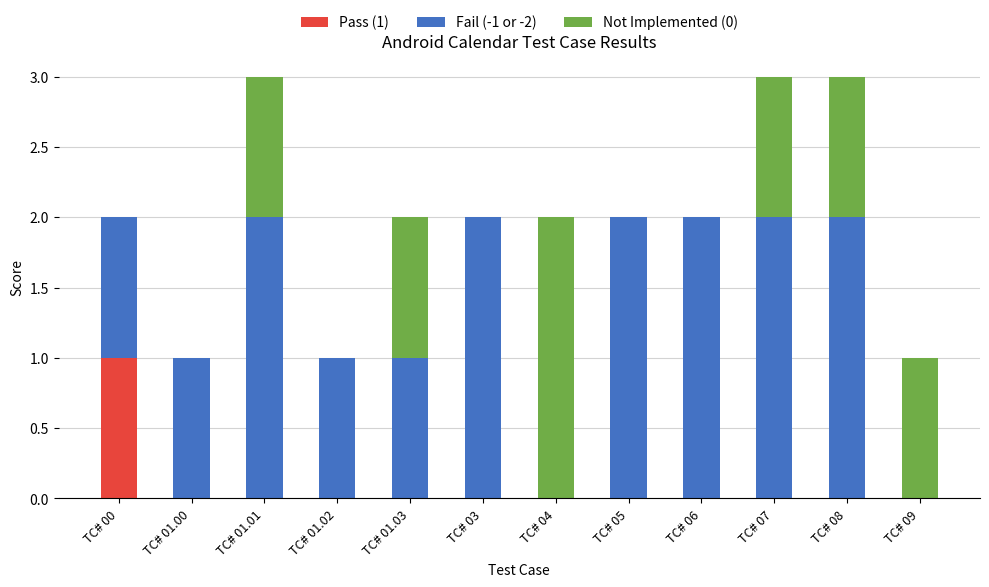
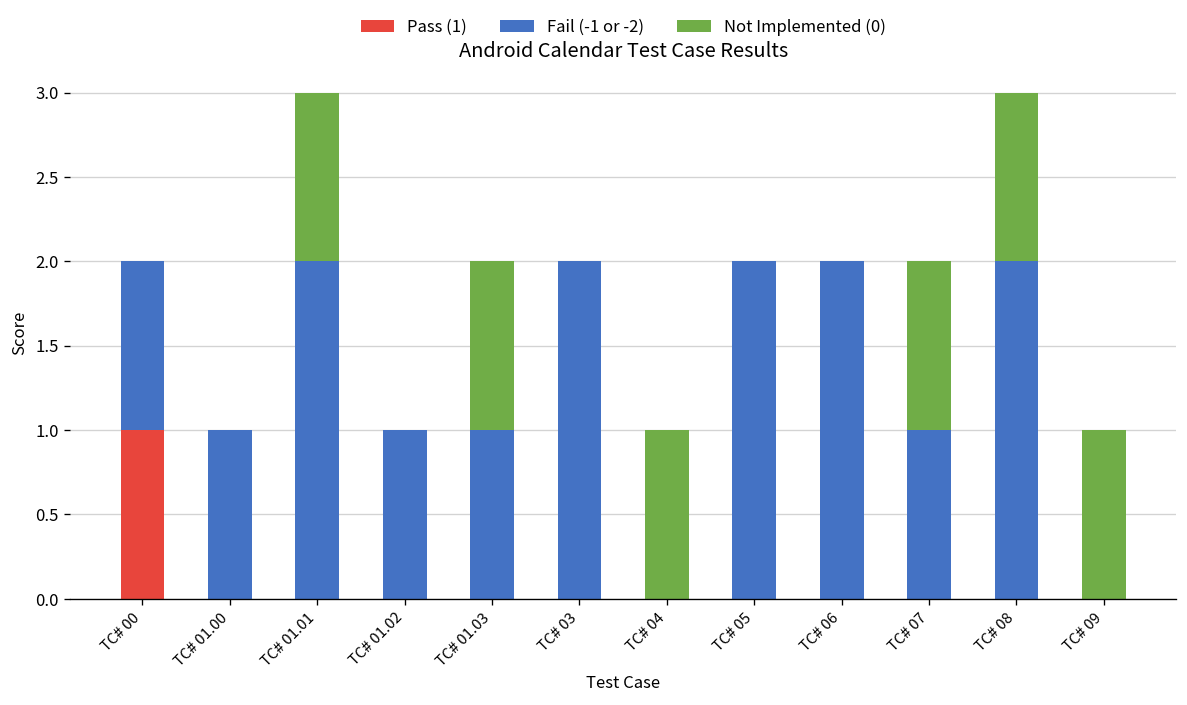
Not Implemented (0), TC# 04: 2 -> 1
Fail (-1 or -2), TC# 07: 2 -> 1
